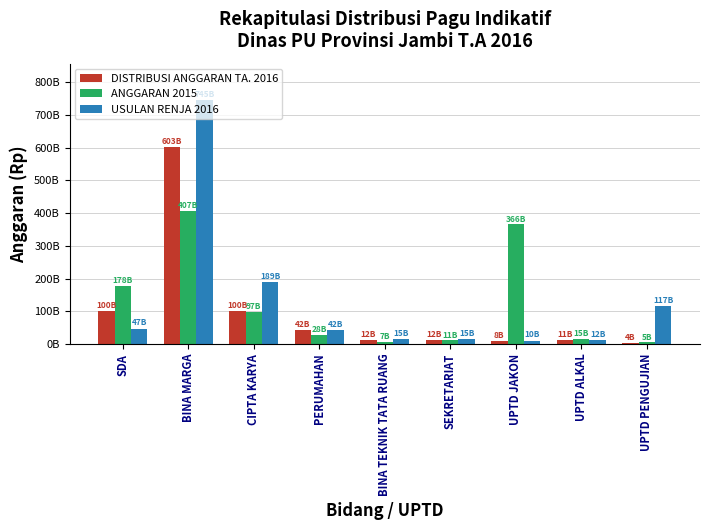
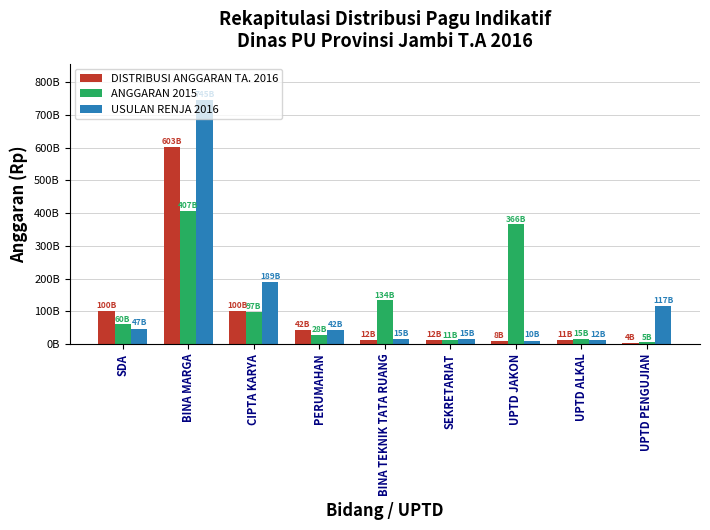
ANGGARAN 2015, SDA: 178B -> 60B
ANGGARAN 2015, BINA TEKNIK TATA RUANG: 7B -> 134B
